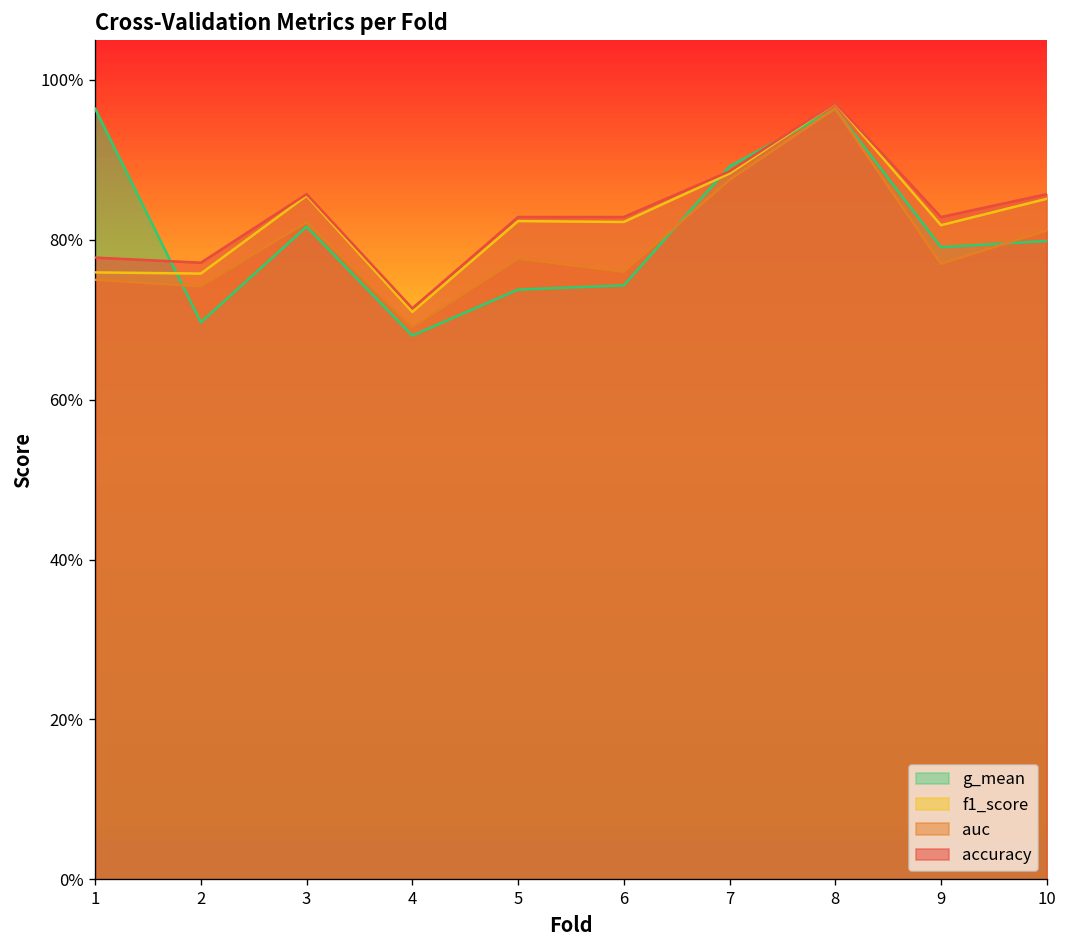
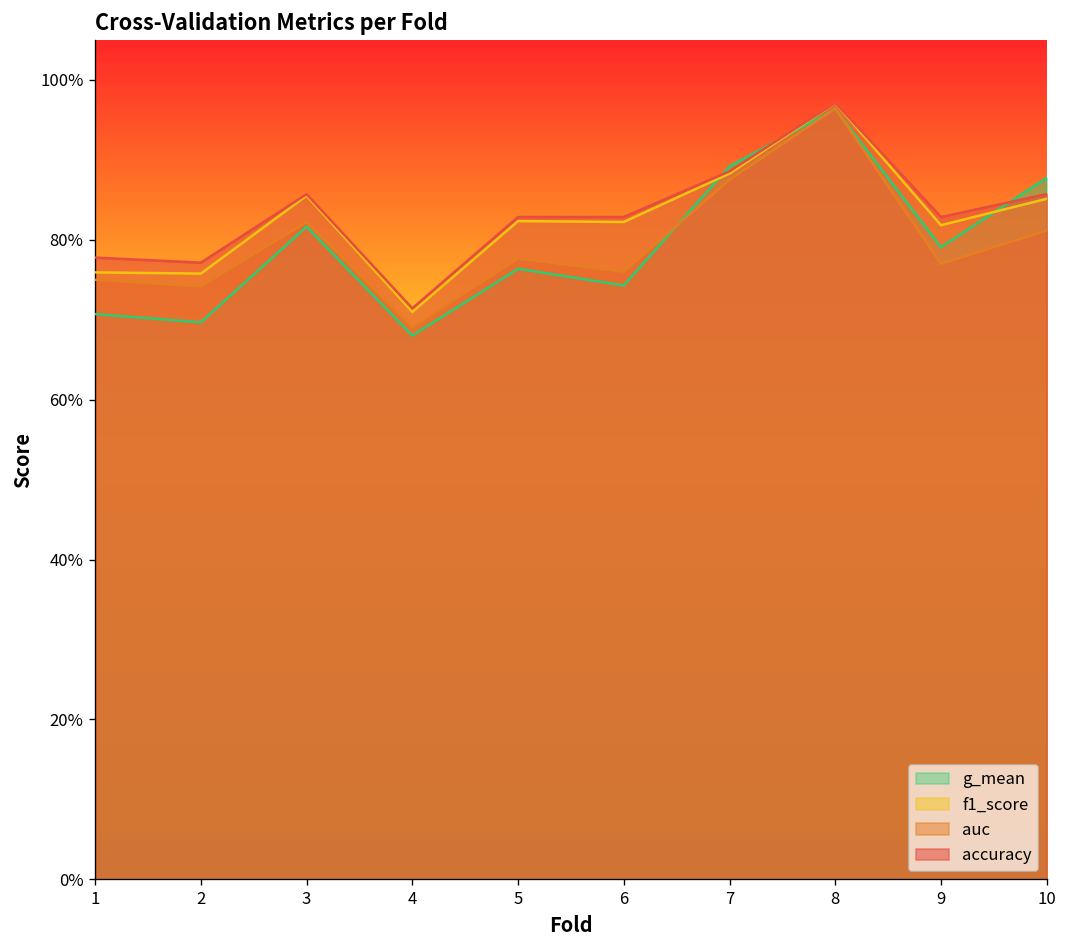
g_mean, 1: 96% -> 71%
g_mean, 5: 74% -> 76%
g_mean, 10: 80% -> 88%
